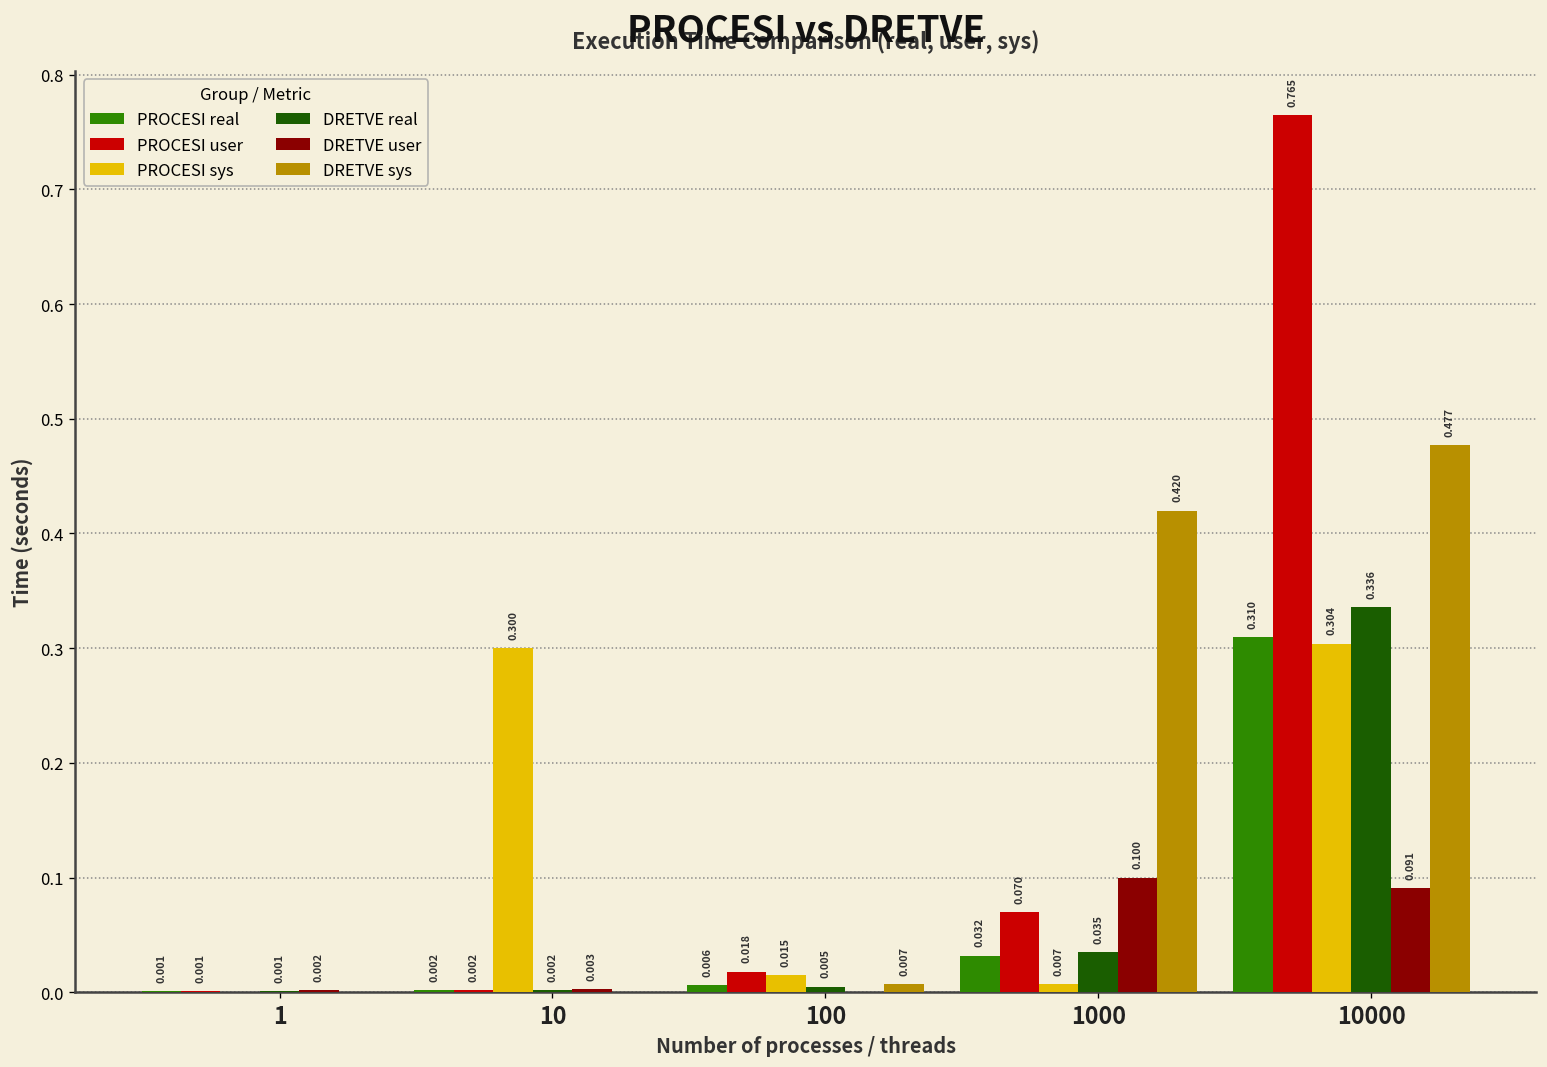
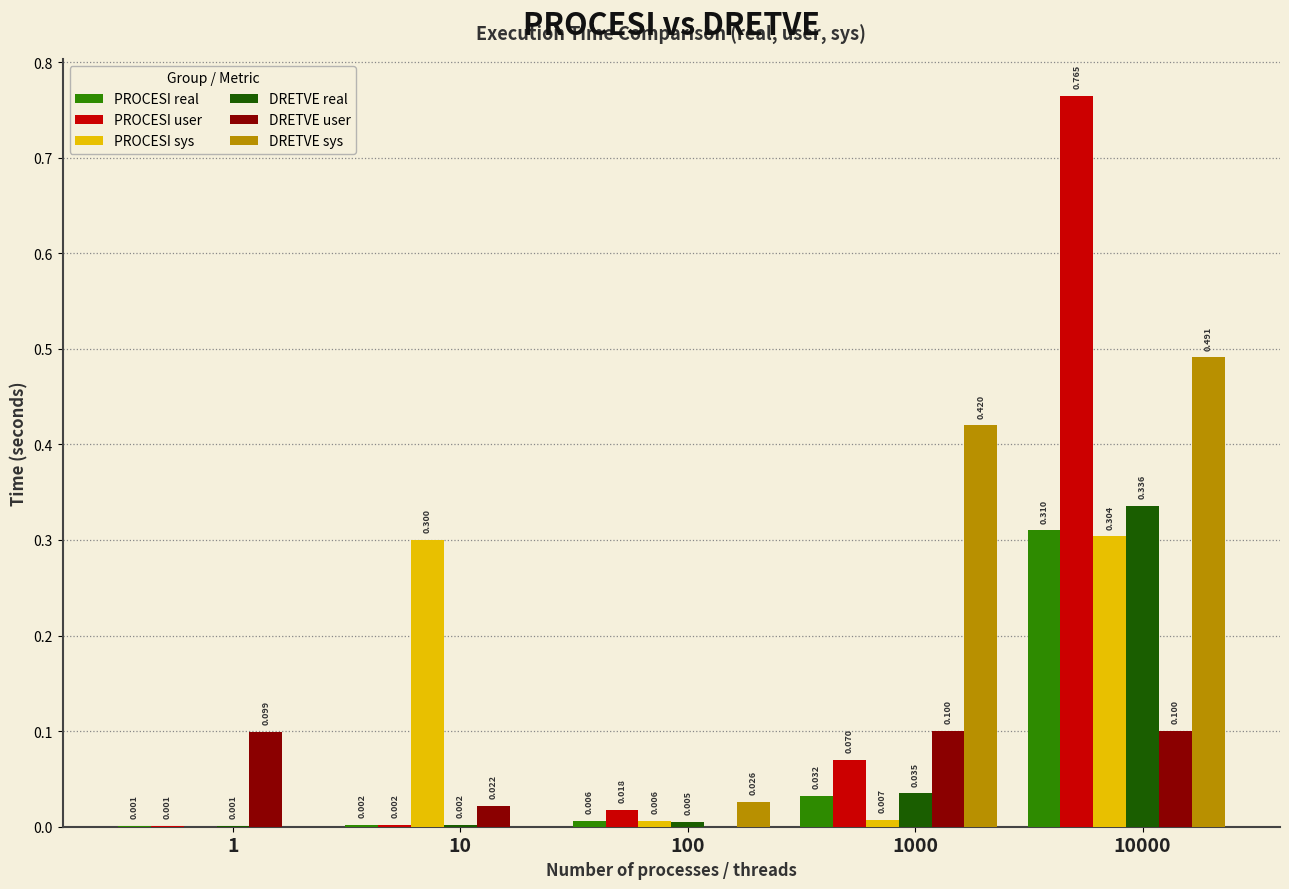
DRETVE user, 1: 0.002 -> 0.099
DRETVE user, 10: 0.003 -> 0.022
PROCESI sys, 100: 0.015 -> 0.006
DRETVE sys, 100: 0.007 -> 0.026
DRETVE user, 10000: 0.091 -> 0.100
DRETVE sys, 10000: 0.477 -> 0.491
